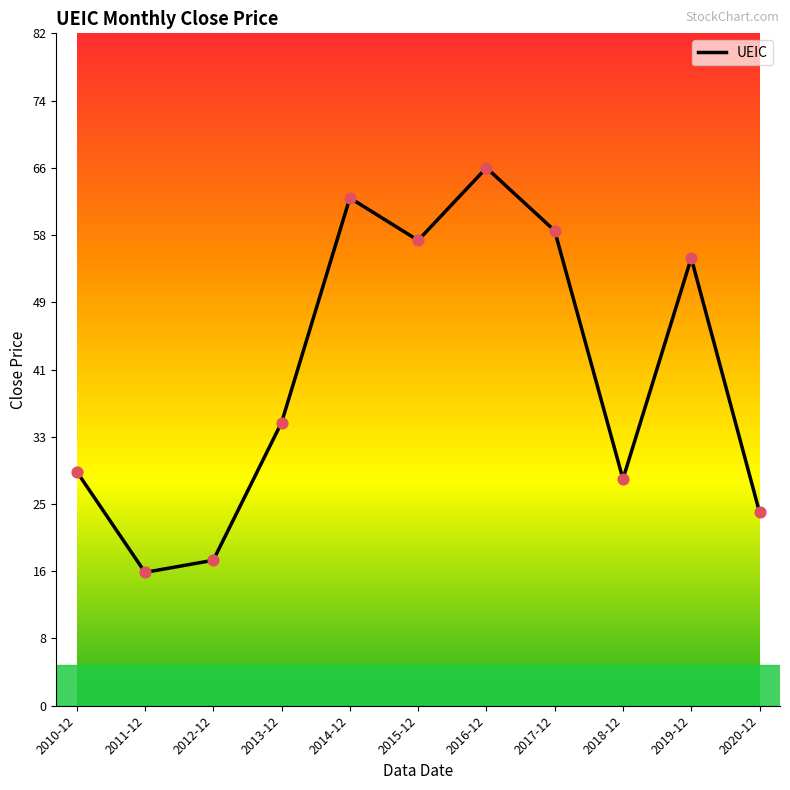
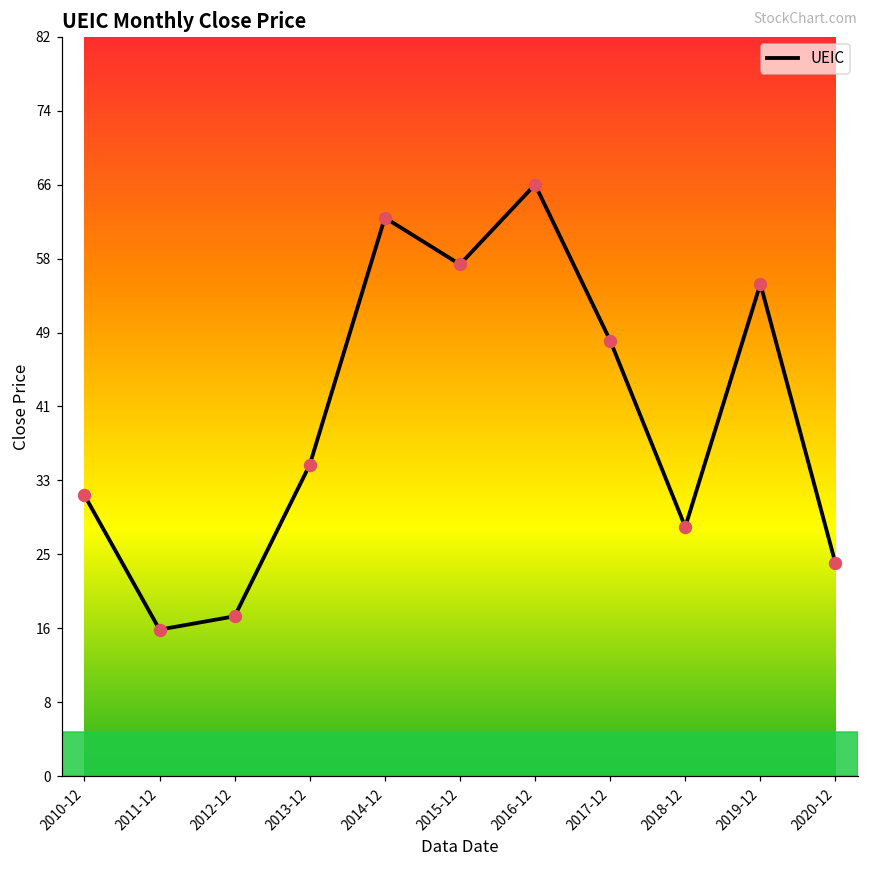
2010-12: 29 -> 31
2017-12: 58 -> 49
